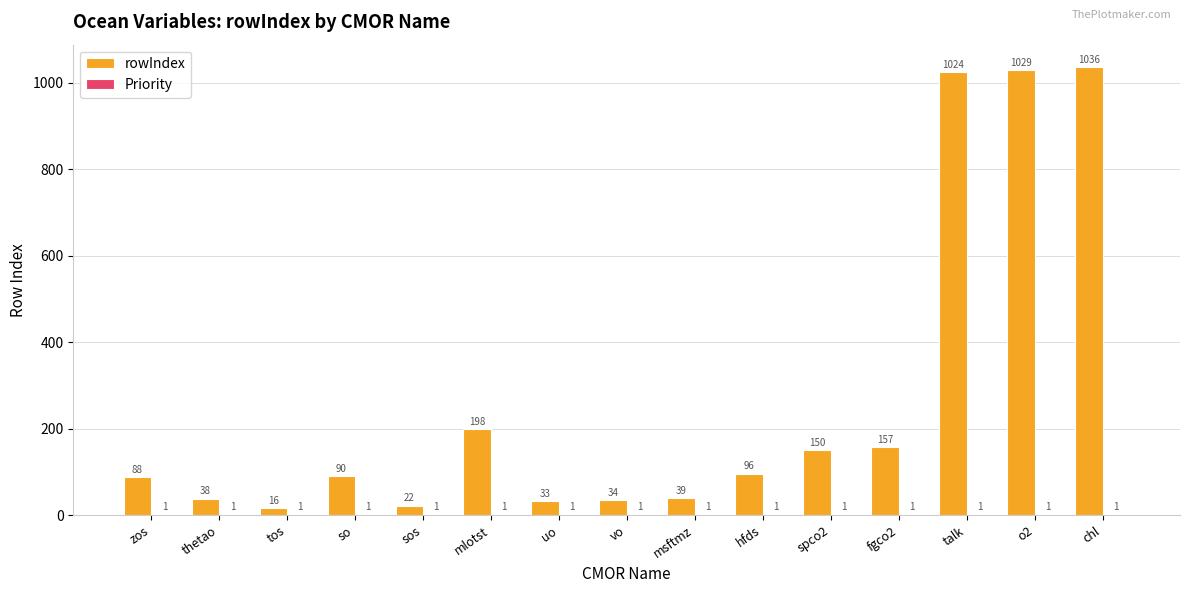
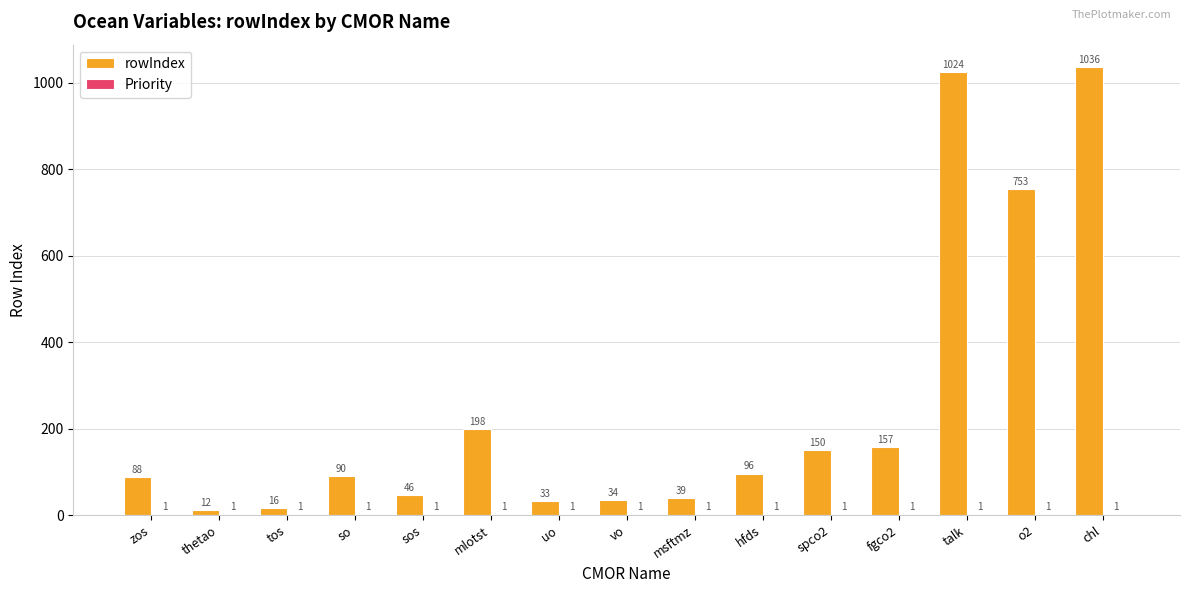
rowIndex, thetao: 38 -> 12
rowIndex, sos: 22 -> 46
rowIndex, o2: 1029 -> 753
